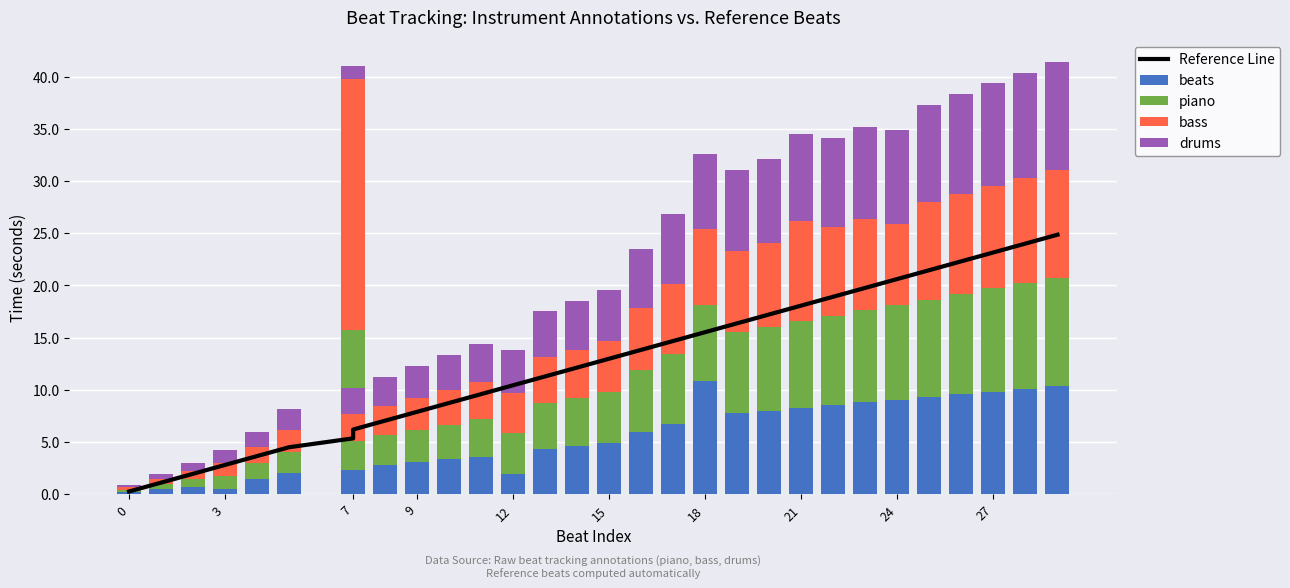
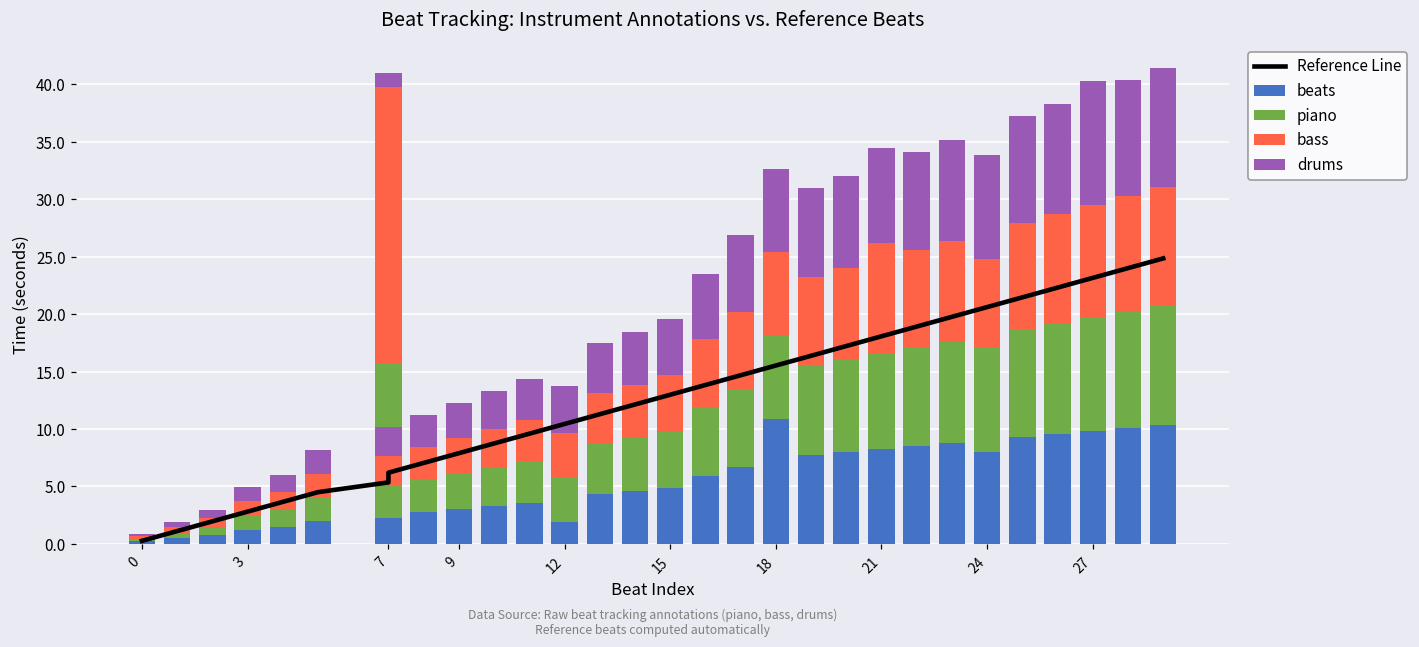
beats, 3: 0.5 -> 1.2
beats, 24: 9.1 -> 8.0
drums, 27: 9.8 -> 10.7
